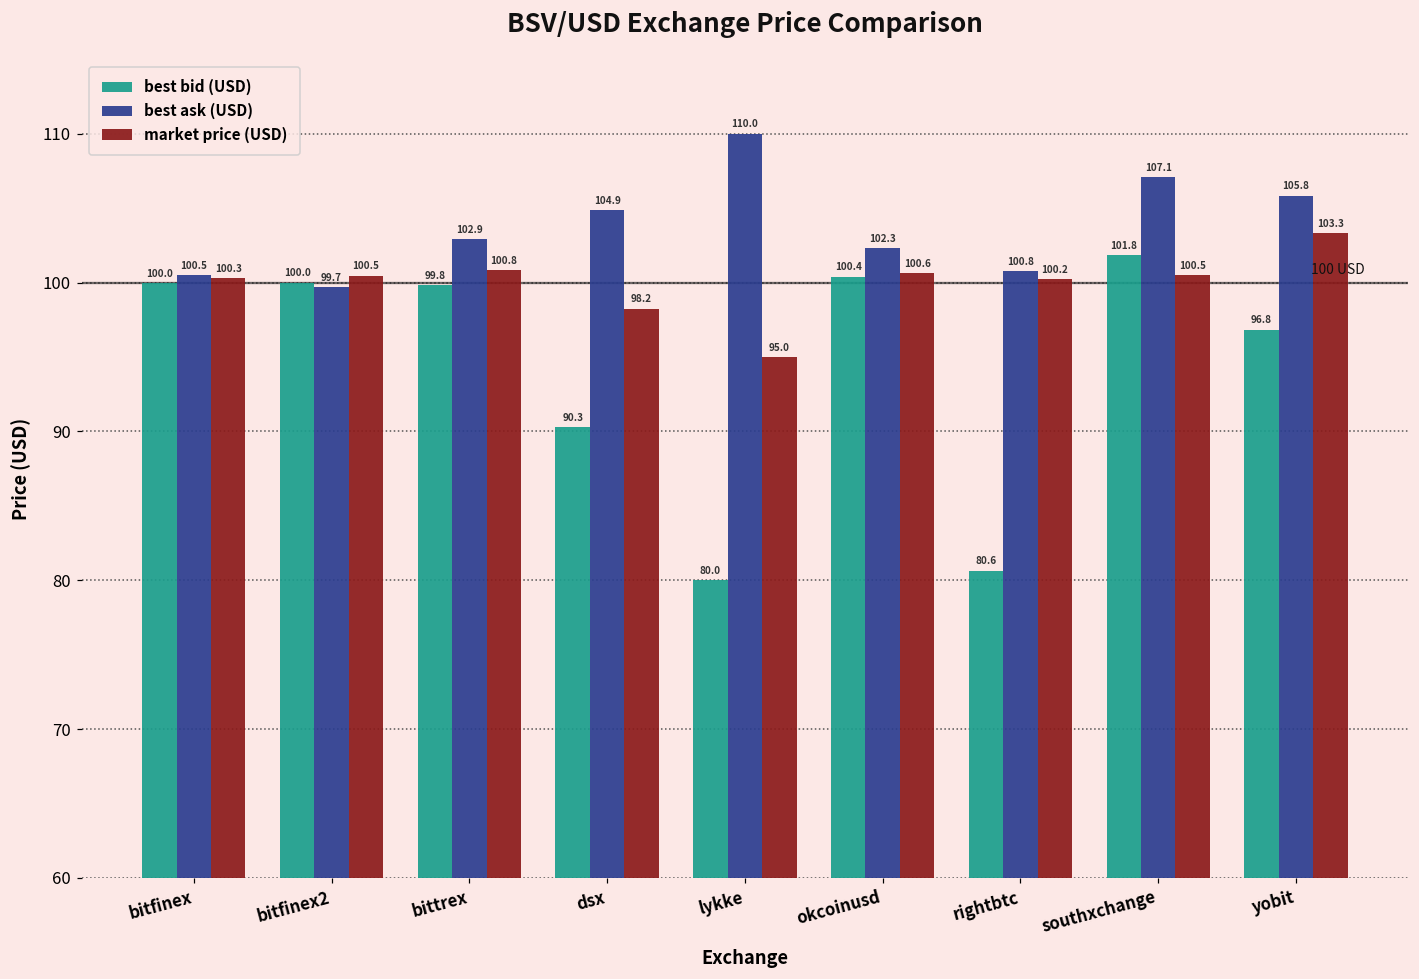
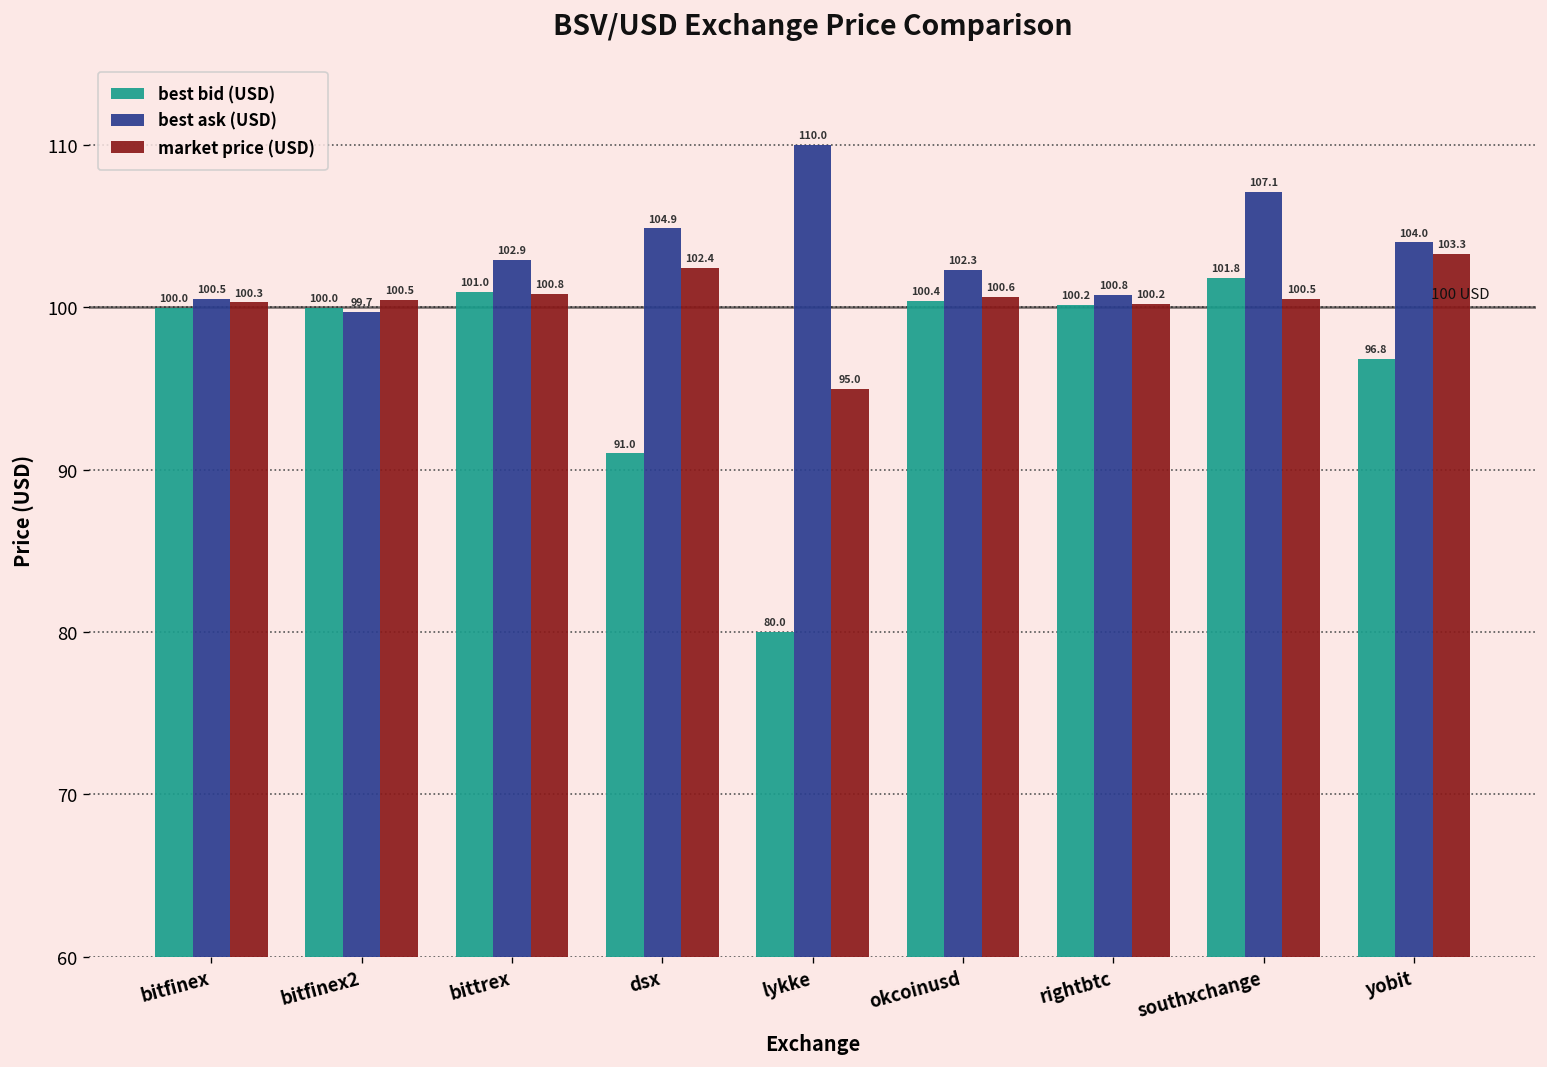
best bid (USD), bittrex: 99.8 -> 101.0
best bid (USD), dsx: 90.3 -> 91.0
market price (USD), dsx: 98.2 -> 102.4
best bid (USD), rightbtc: 80.6 -> 100.2
best ask (USD), yobit: 105.8 -> 104.0
